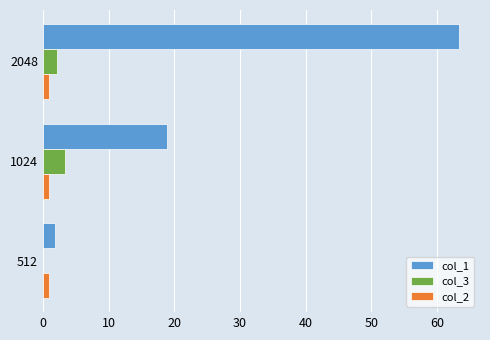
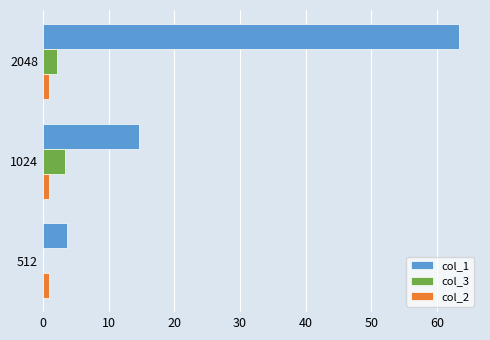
col_1, 1024: 19 -> 15
col_1, 512: 2 -> 4
